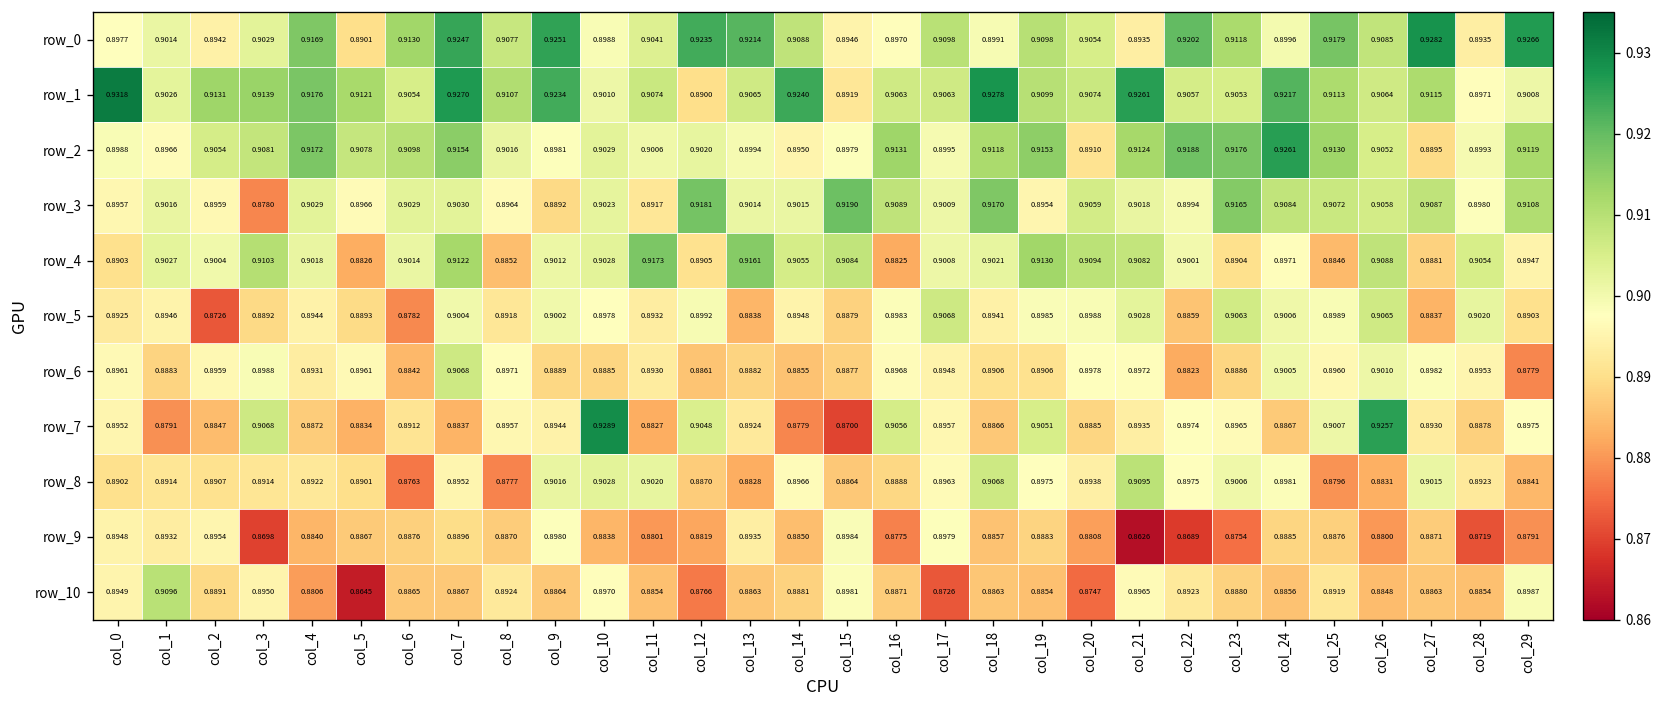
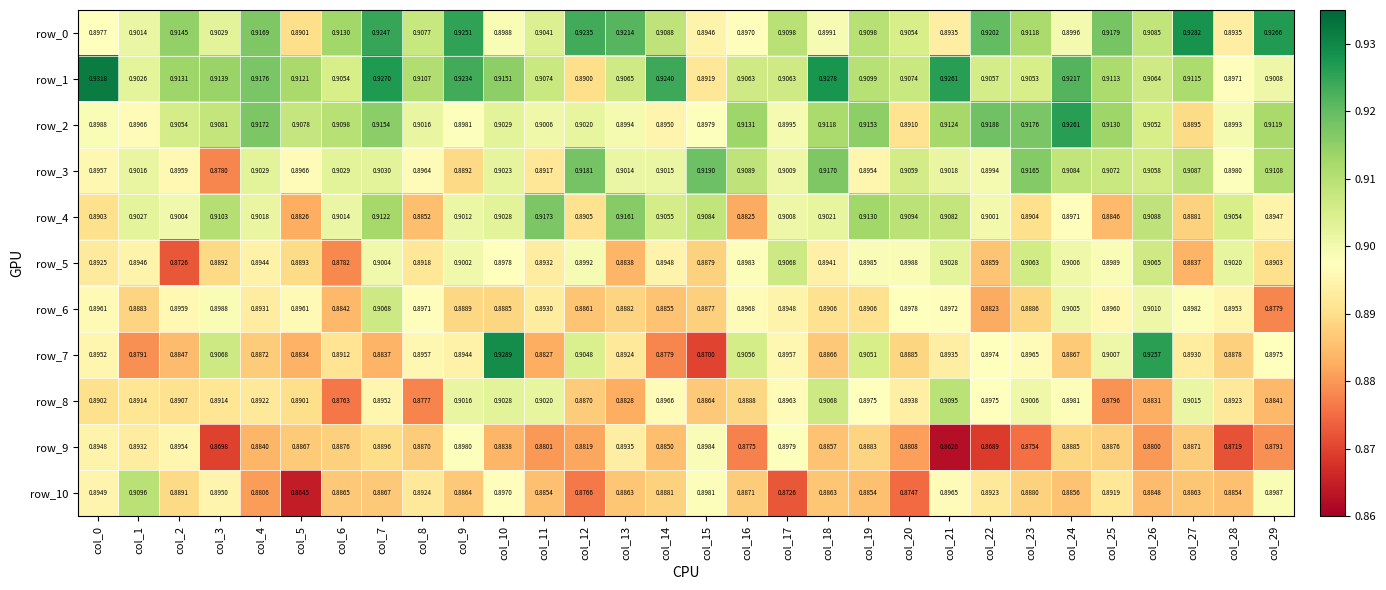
row_0, col_2: 0.8942 -> 0.9145
row_1, col_10: 0.9010 -> 0.9151
